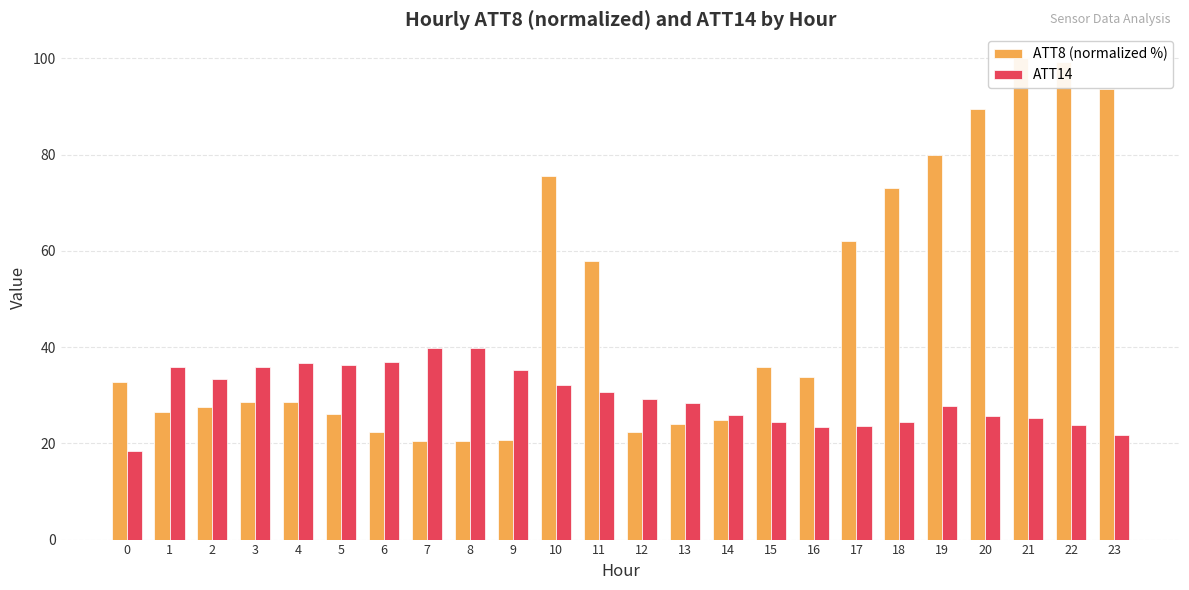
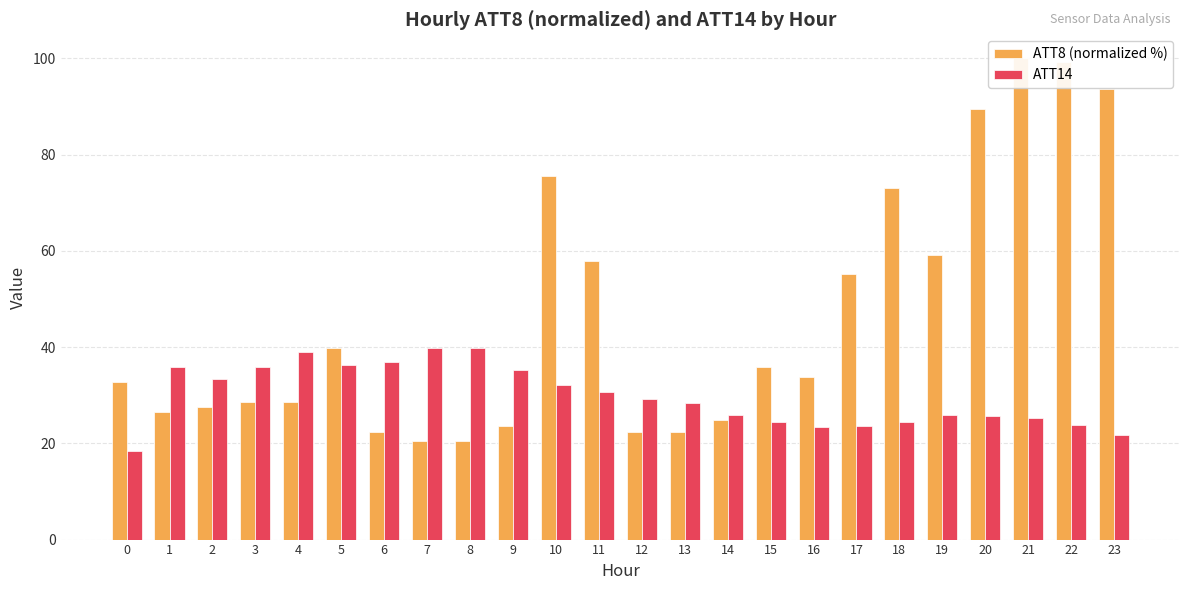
ATT14, 4: 37 -> 39
ATT8 (normalized %), 5: 26 -> 40
ATT8 (normalized %), 9: 21 -> 24
ATT8 (normalized %), 13: 24 -> 22
ATT8 (normalized %), 17: 62 -> 55
ATT8 (normalized %), 19: 80 -> 59
ATT14, 19: 28 -> 26
